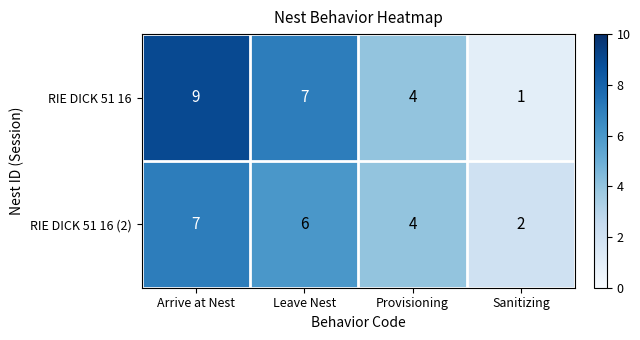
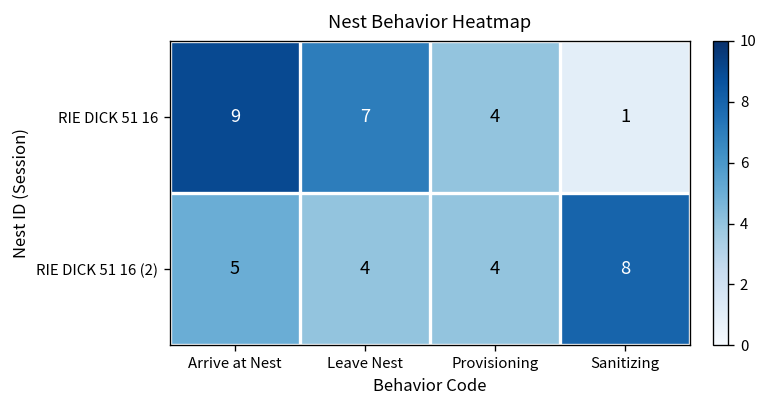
RIE DICK 51 16 (2), Arrive at Nest: 7 -> 5
RIE DICK 51 16 (2), Leave Nest: 6 -> 4
RIE DICK 51 16 (2), Sanitizing: 2 -> 8
